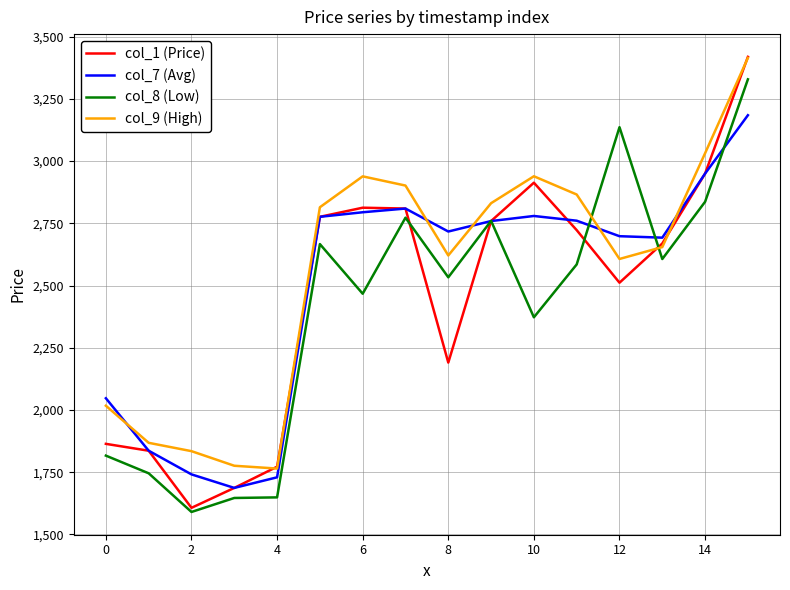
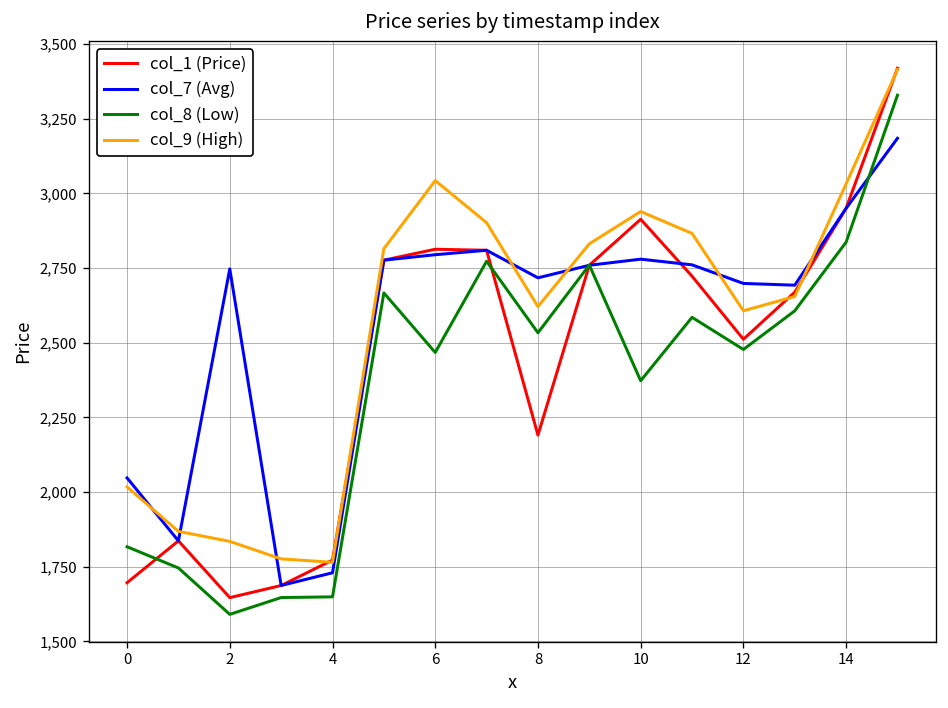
col_1 (Price), 0: 1,860 -> 1,700
col_1 (Price), 2: 1,610 -> 1,650
col_7 (Avg), 2: 1,740 -> 2,750
col_9 (High), 6: 2,940 -> 3,040
col_8 (Low), 12: 3,140 -> 2,480
